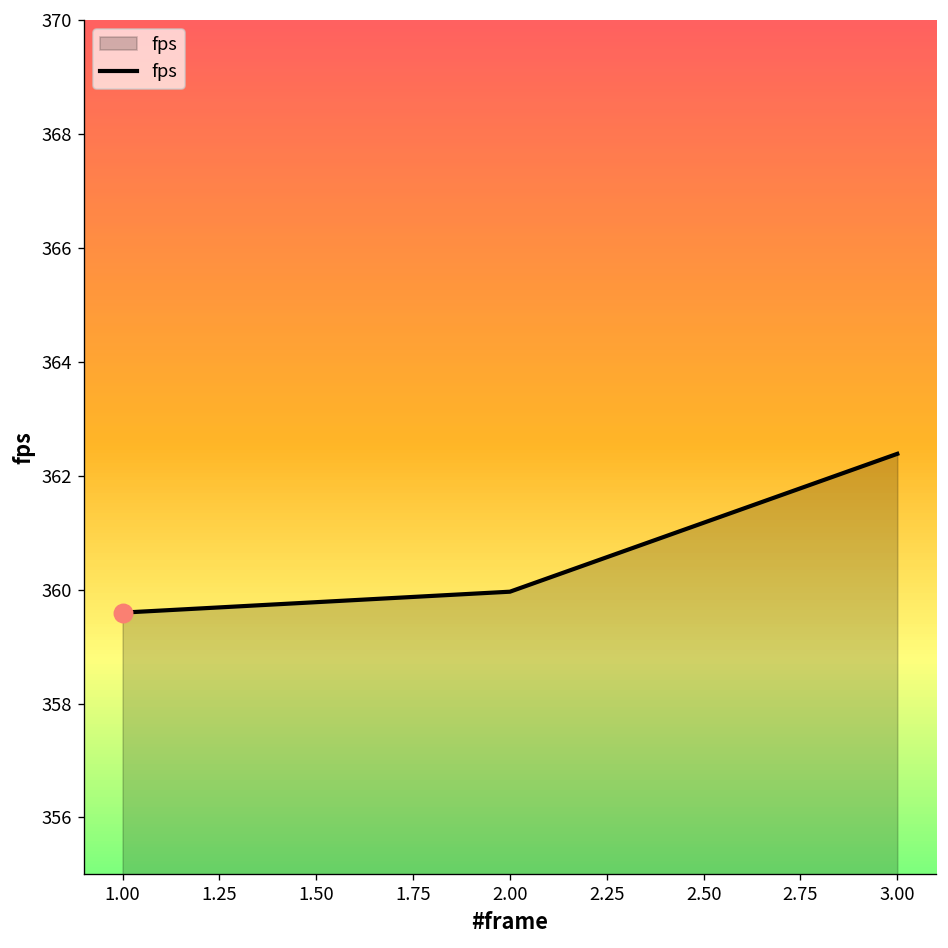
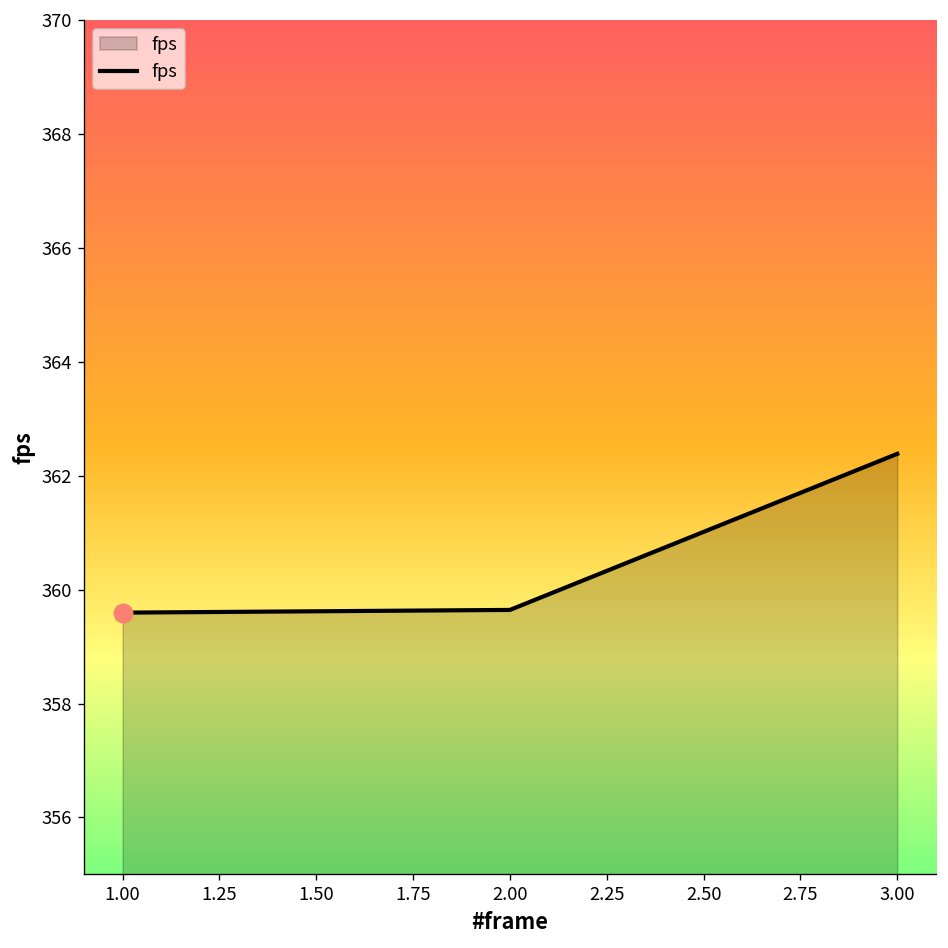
fps, 2.00: 360.0 -> 359.6
